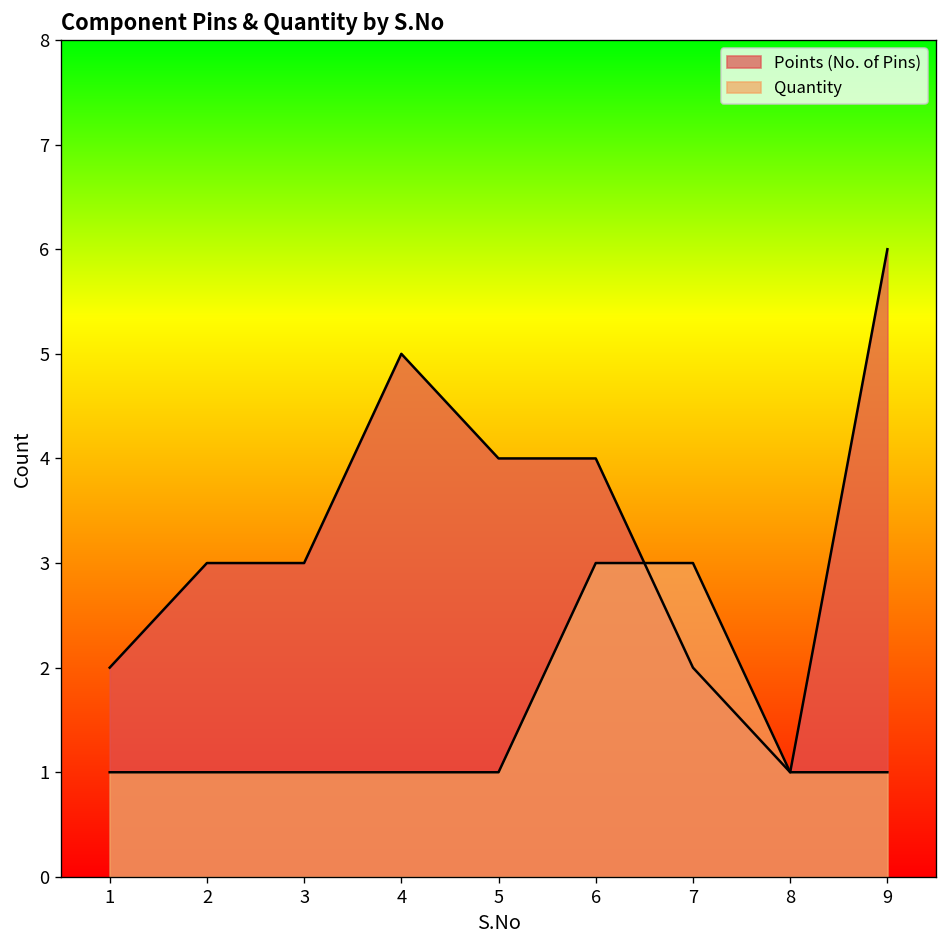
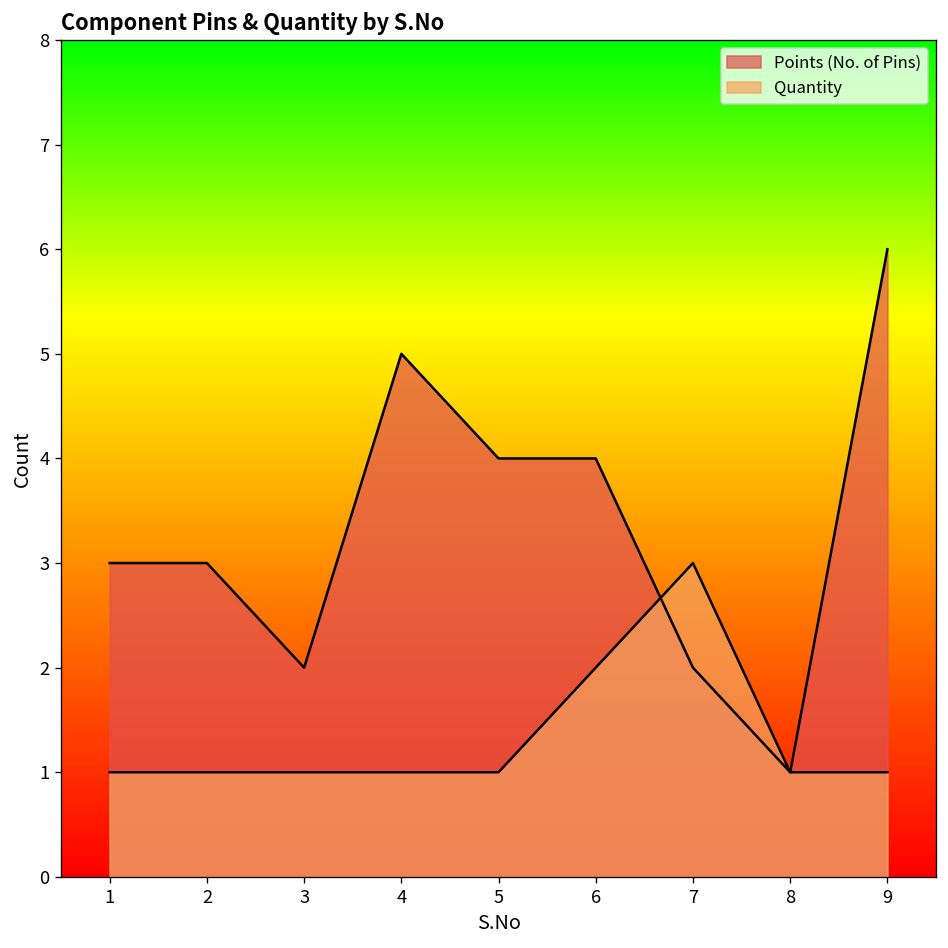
Points (No. of Pins), 1: 2 -> 3
Points (No. of Pins), 3: 3 -> 2
Quantity, 6: 3 -> 2
